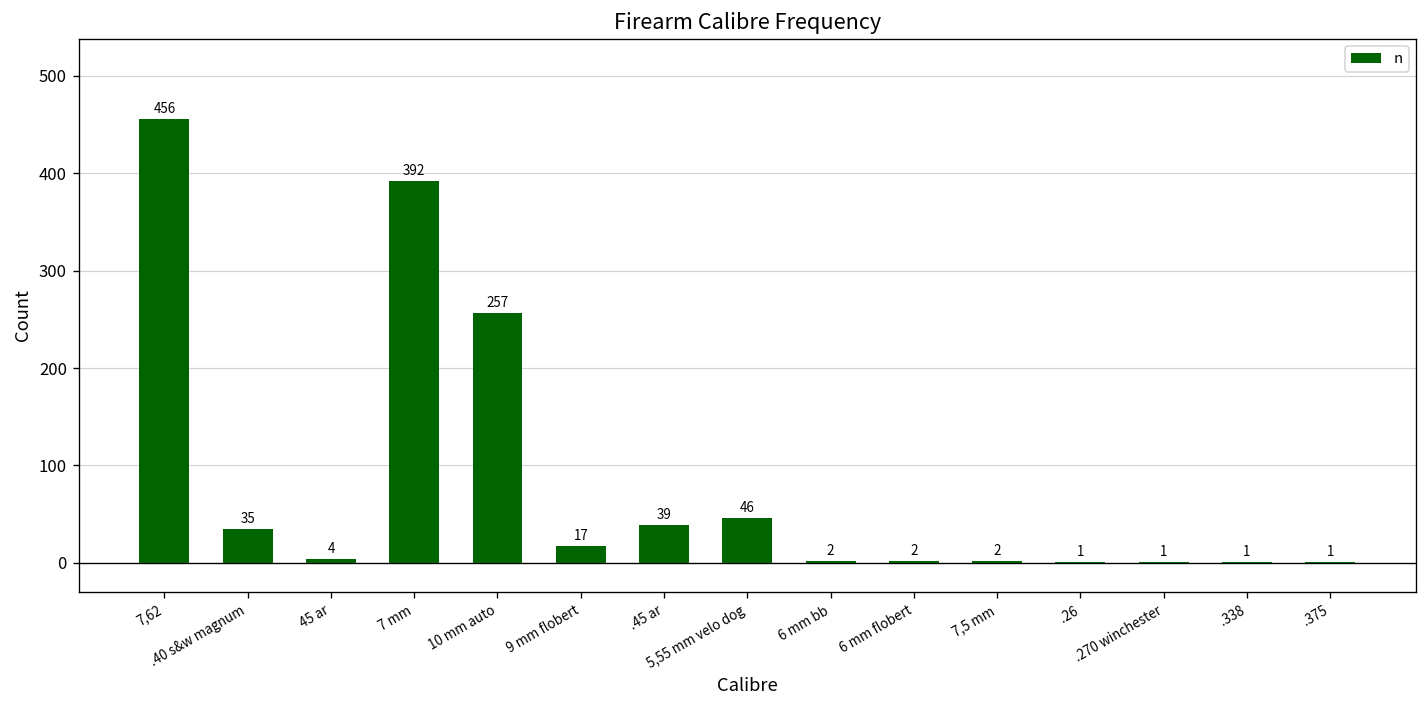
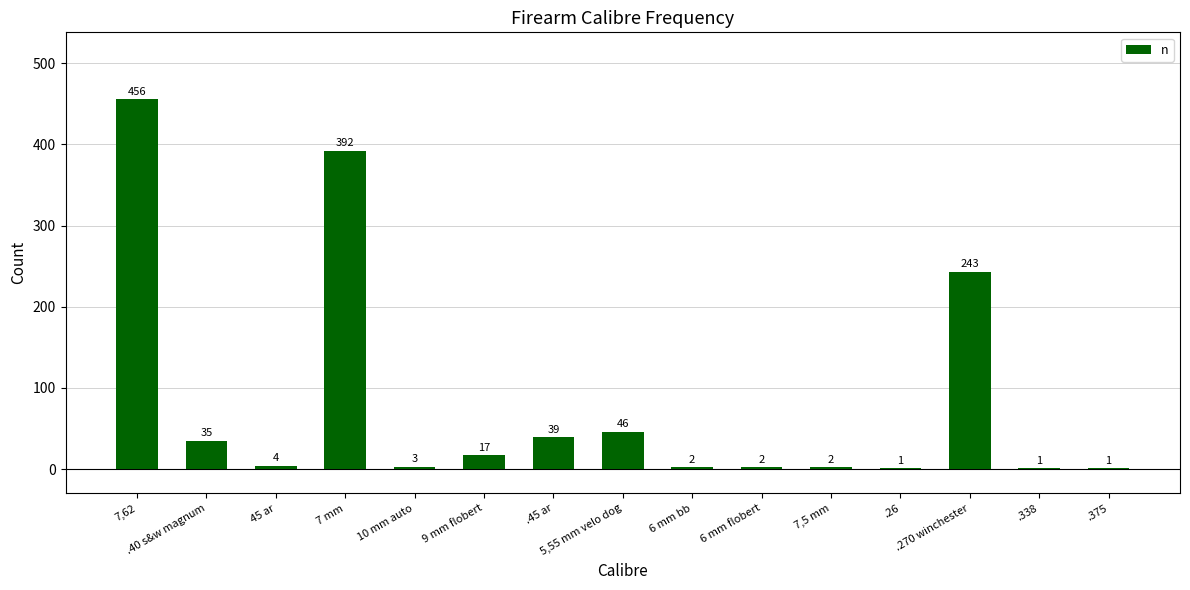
10 mm auto: 257 -> 3
.270 winchester: 1 -> 243
